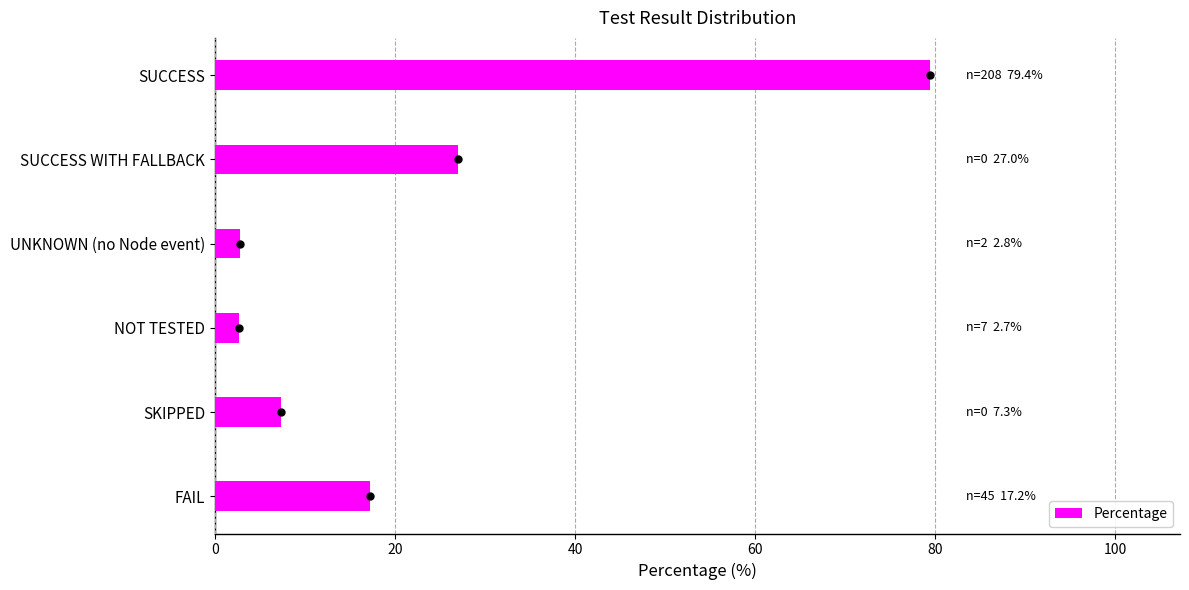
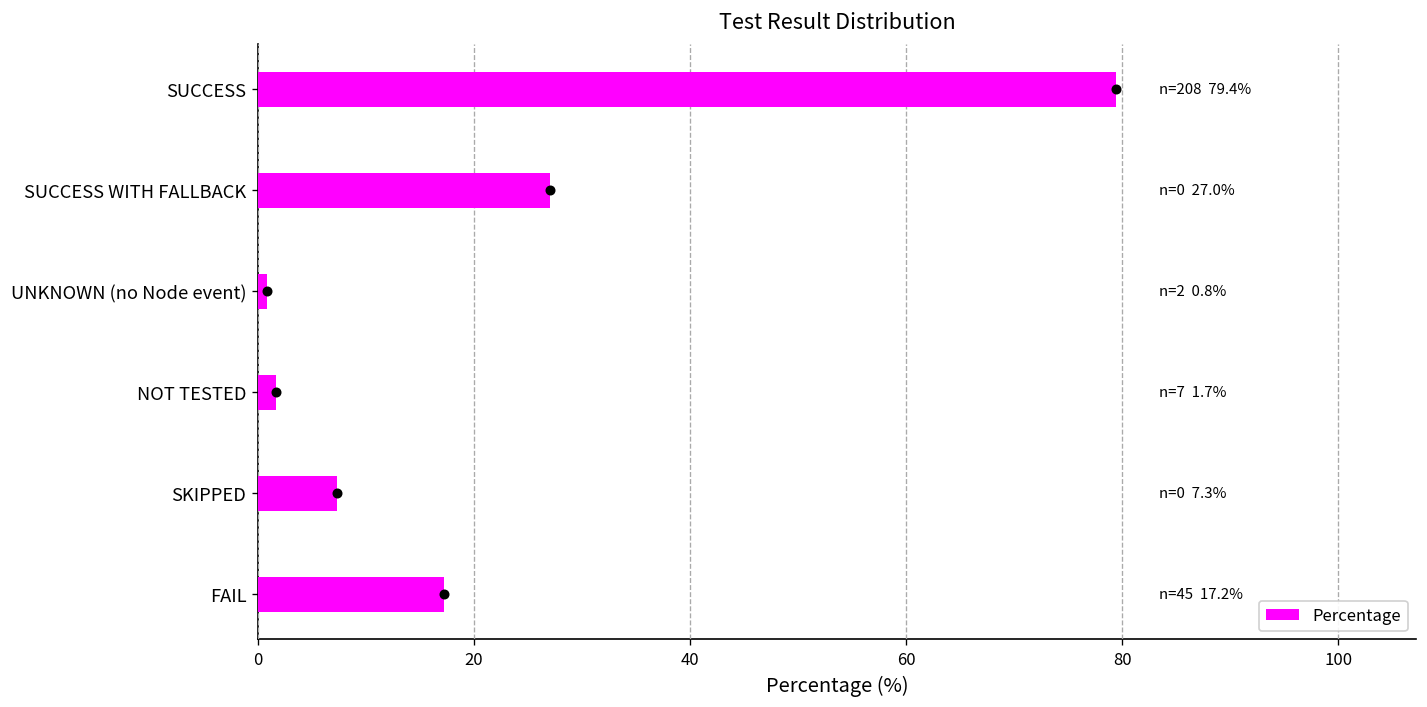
Percentage, UNKNOWN (no Node event): 2.8% -> 0.8%
Percentage, NOT TESTED: 2.7% -> 1.7%
